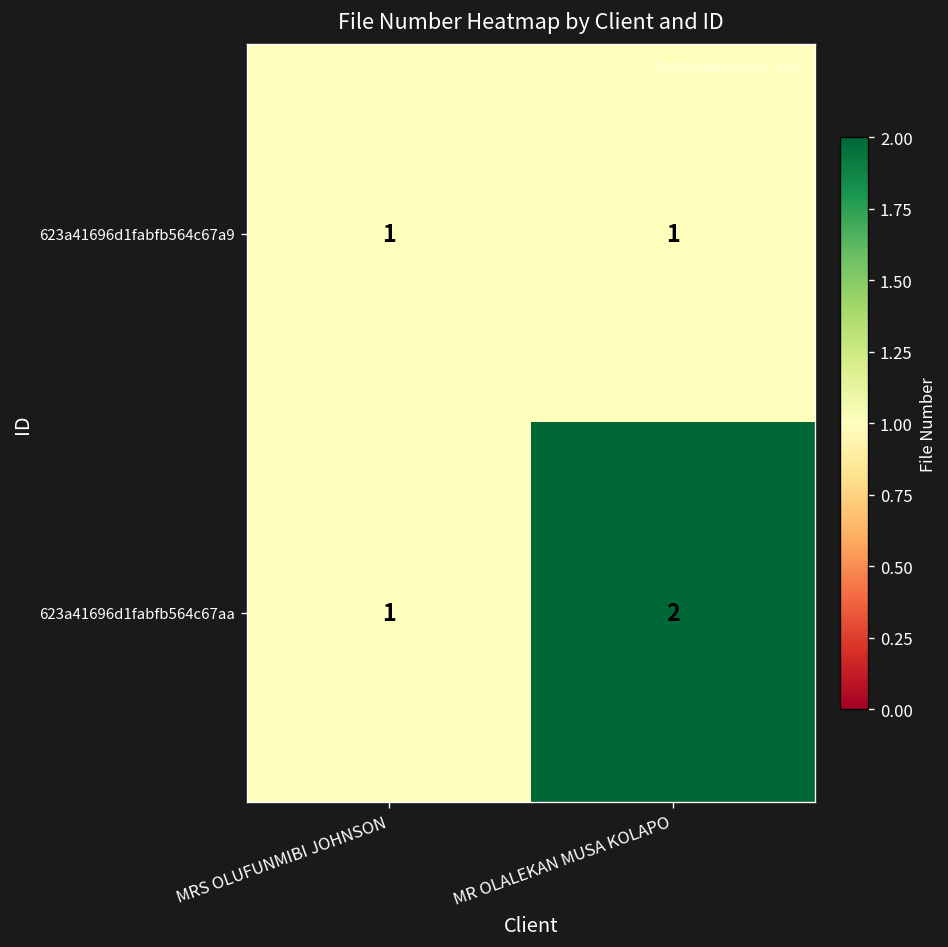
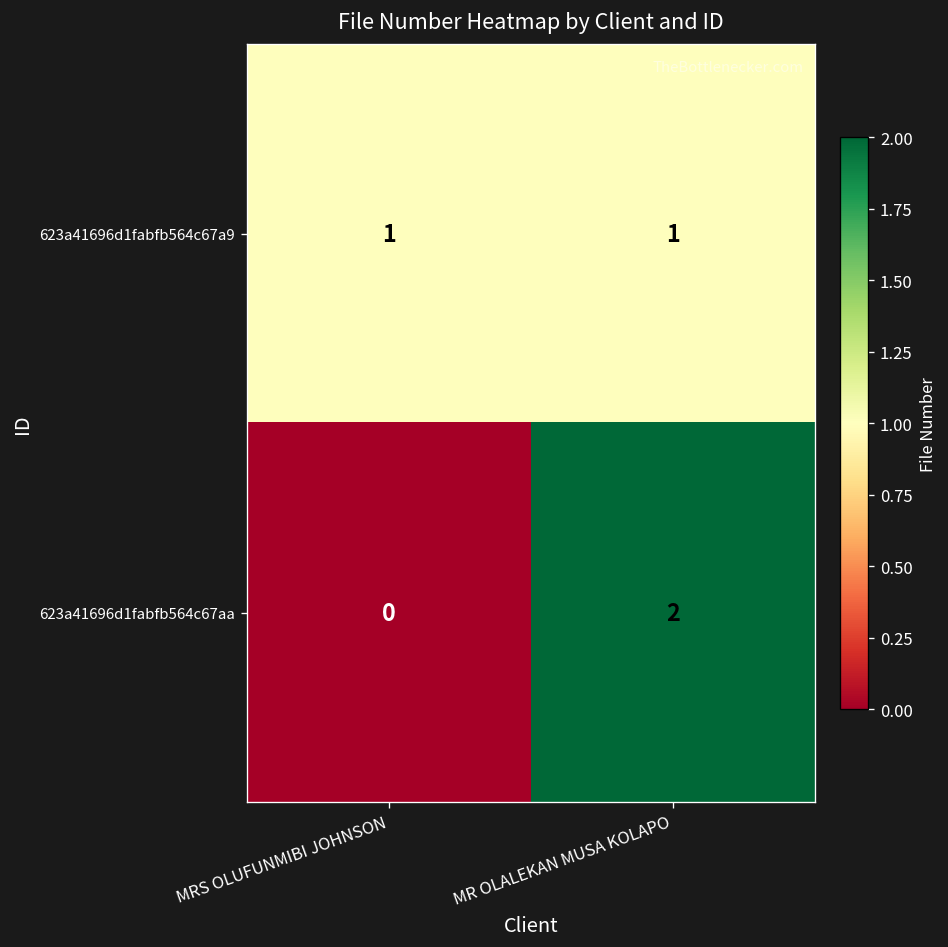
623a41696d1fabfb564c67aa, MRS OLUFUNMIBI JOHNSON: 1 -> 0
